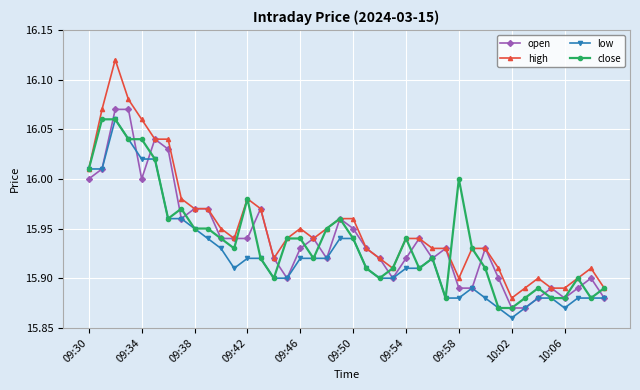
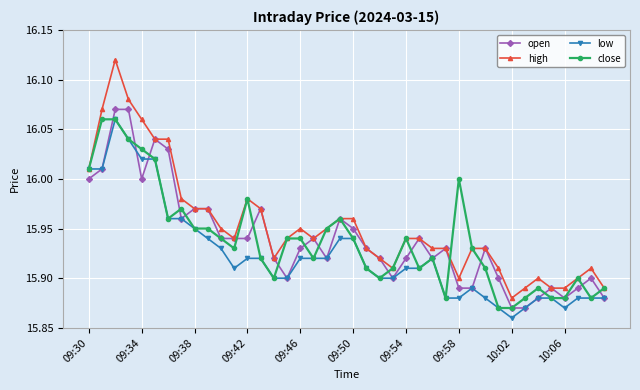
close, 09:34: 16.04 -> 16.03
